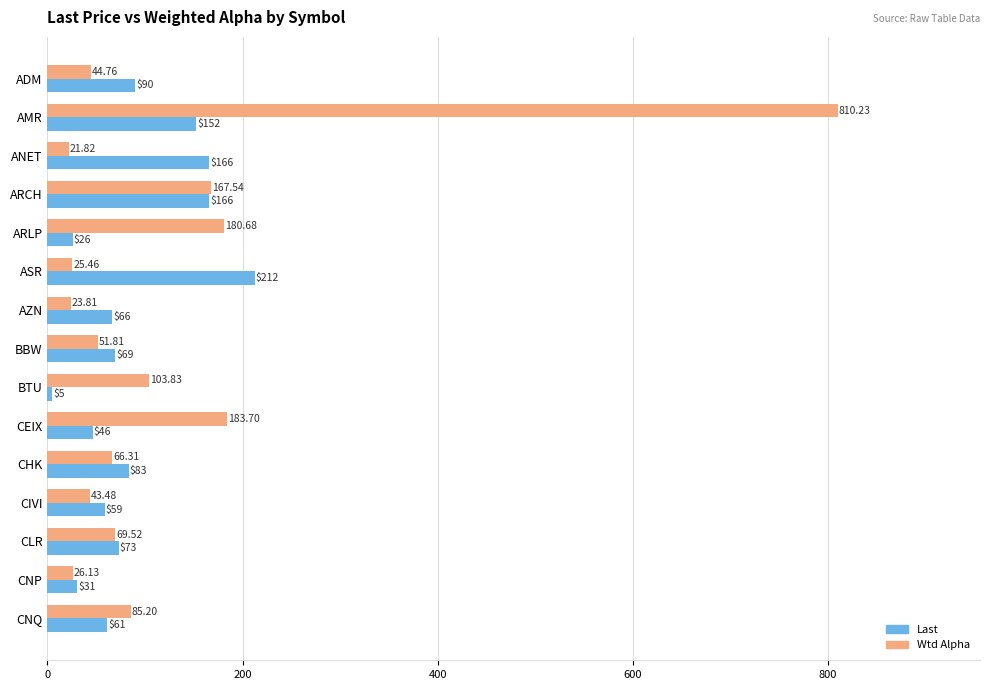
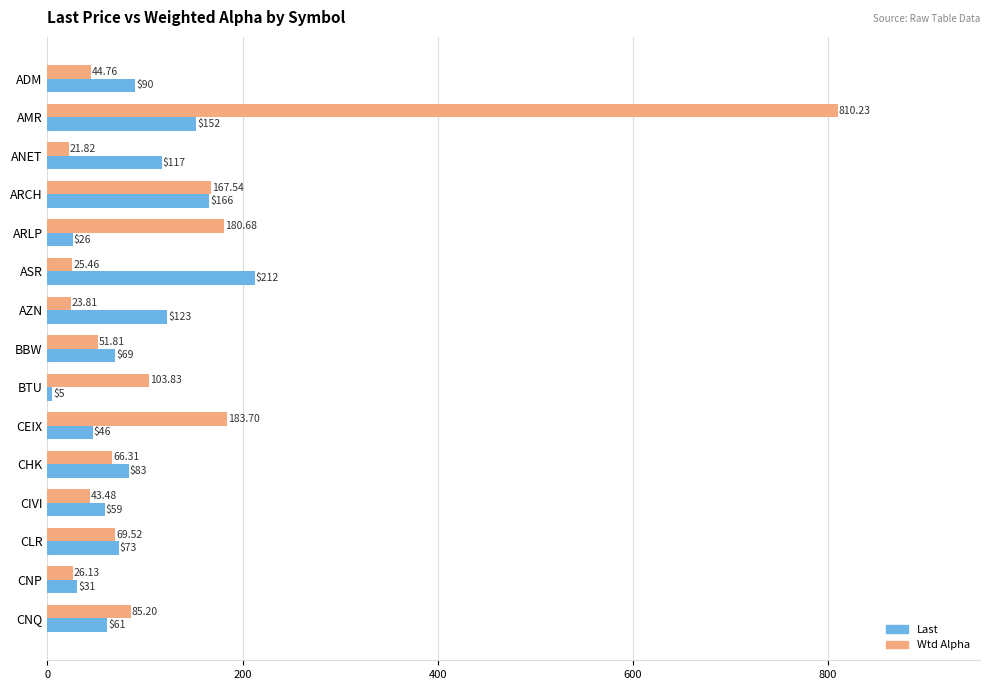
Last, ANET: $166 -> $117
Last, AZN: $66 -> $123
